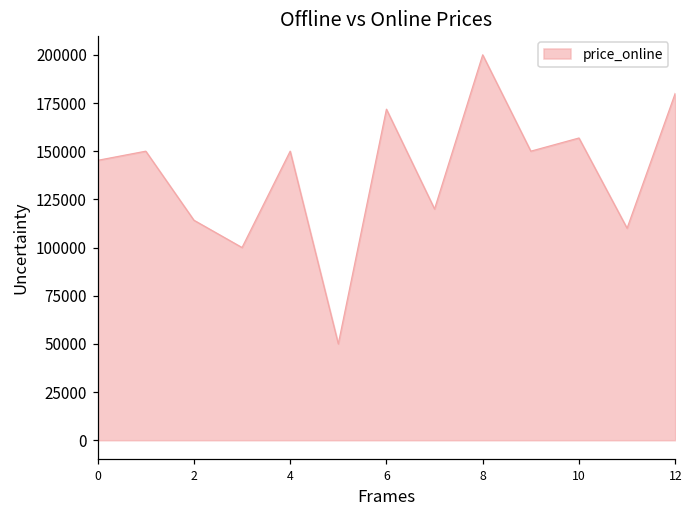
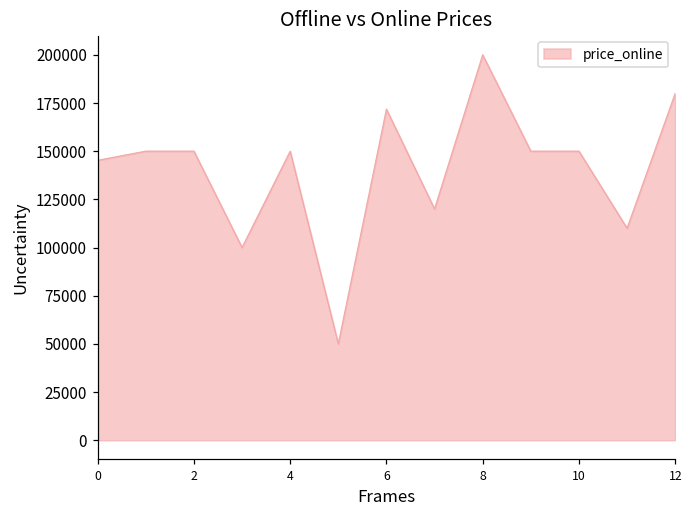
2: 114000 -> 150000
10: 157000 -> 150000
